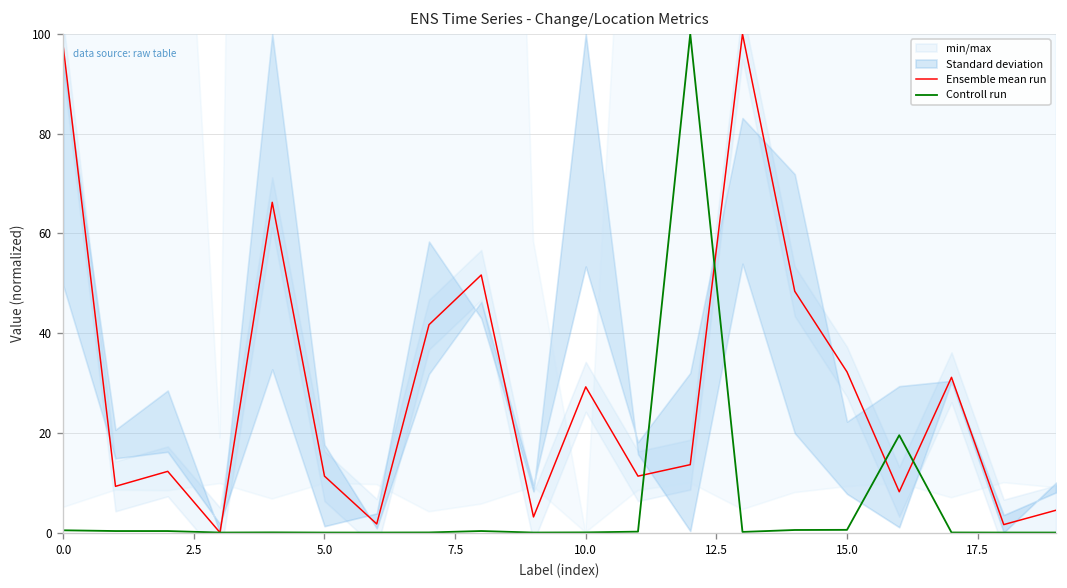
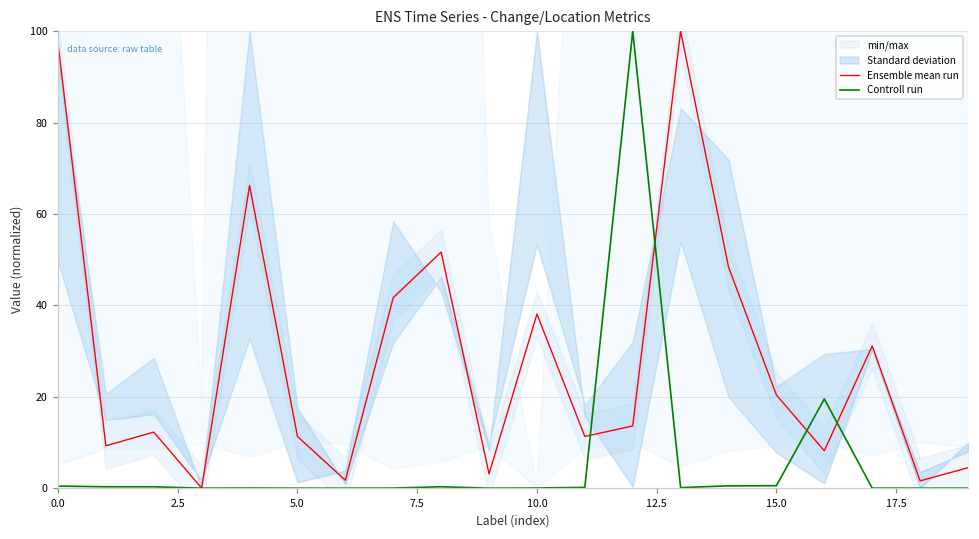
Ensemble mean run, 10.0: 29 -> 38
Ensemble mean run, 15.0: 32 -> 20
